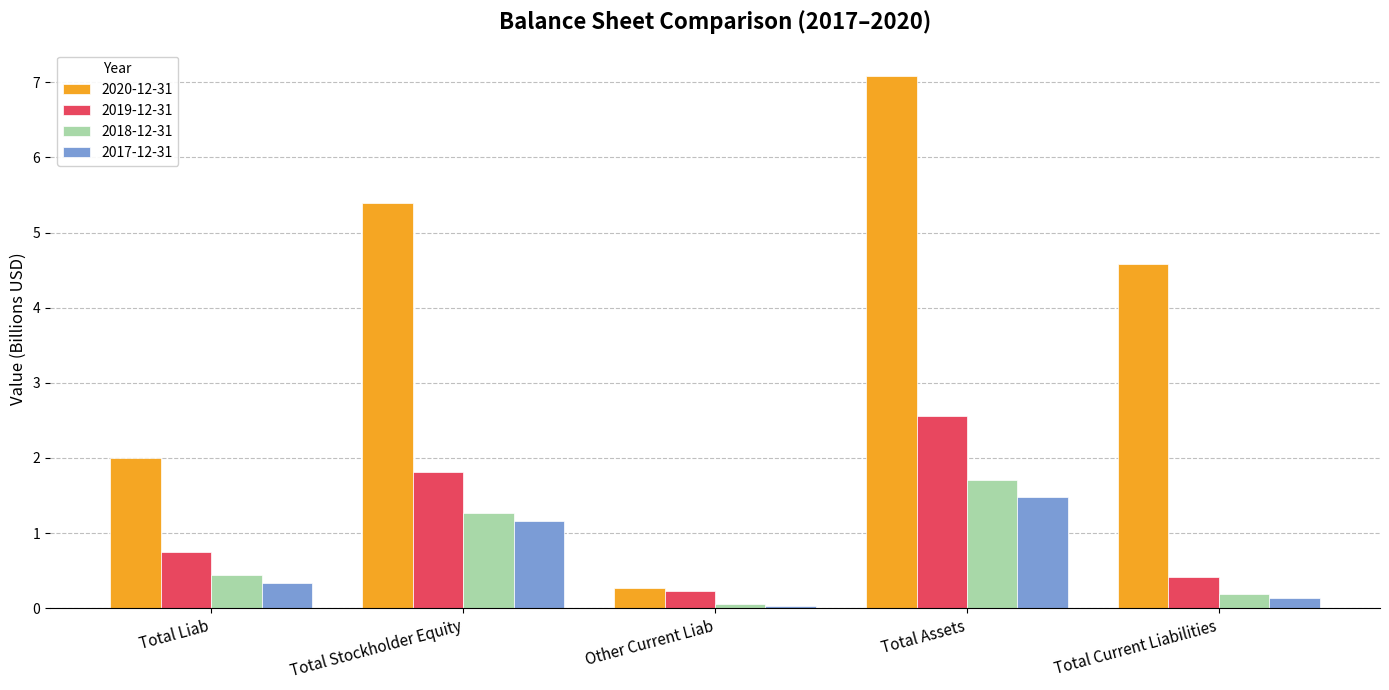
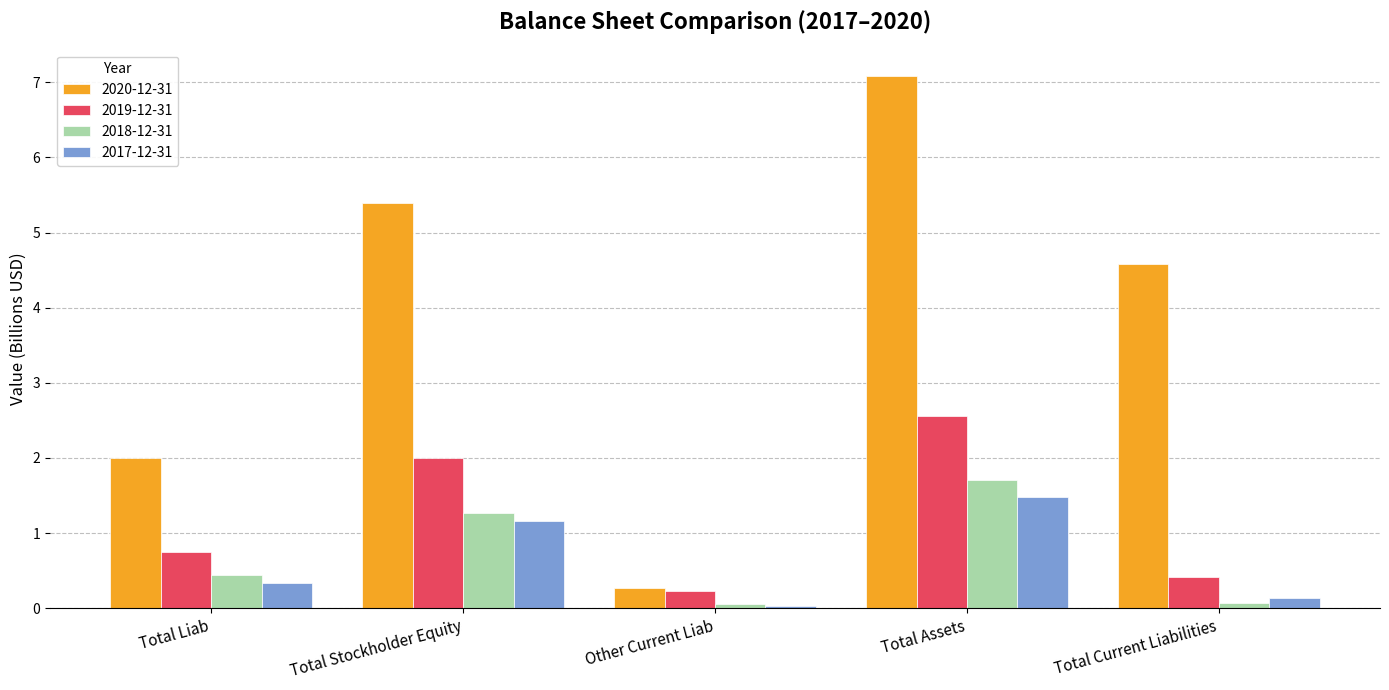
2019-12-31, Total Stockholder Equity: 1.8 -> 2.0
2018-12-31, Total Current Liabilities: 0.2 -> 0.1
